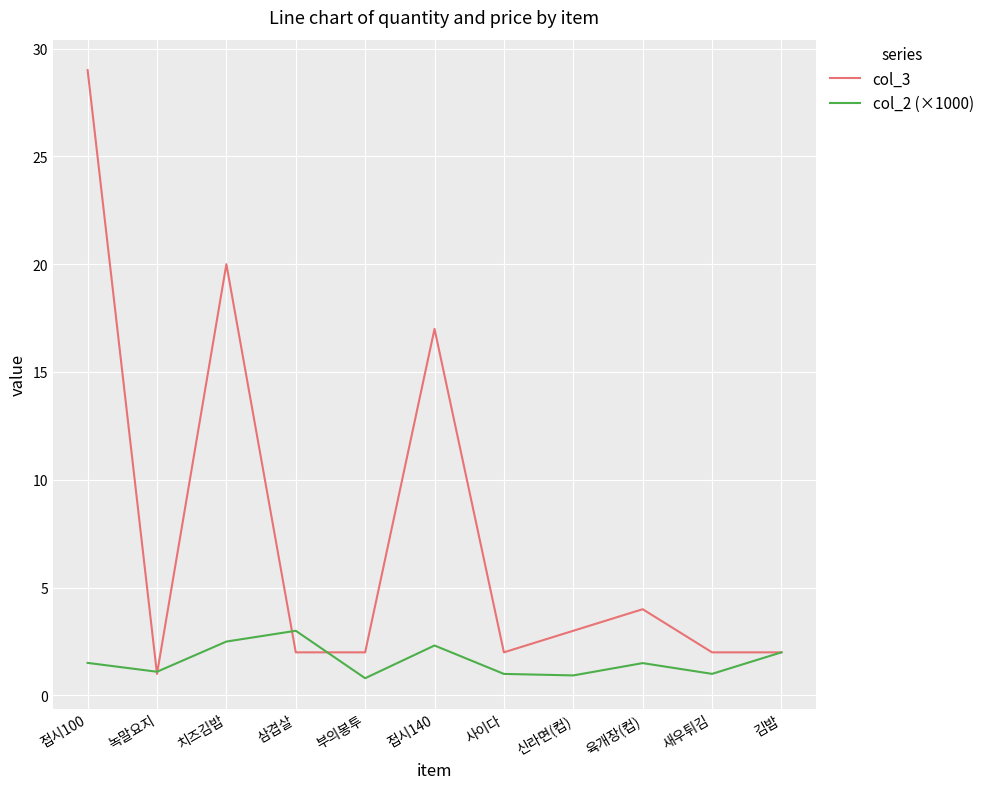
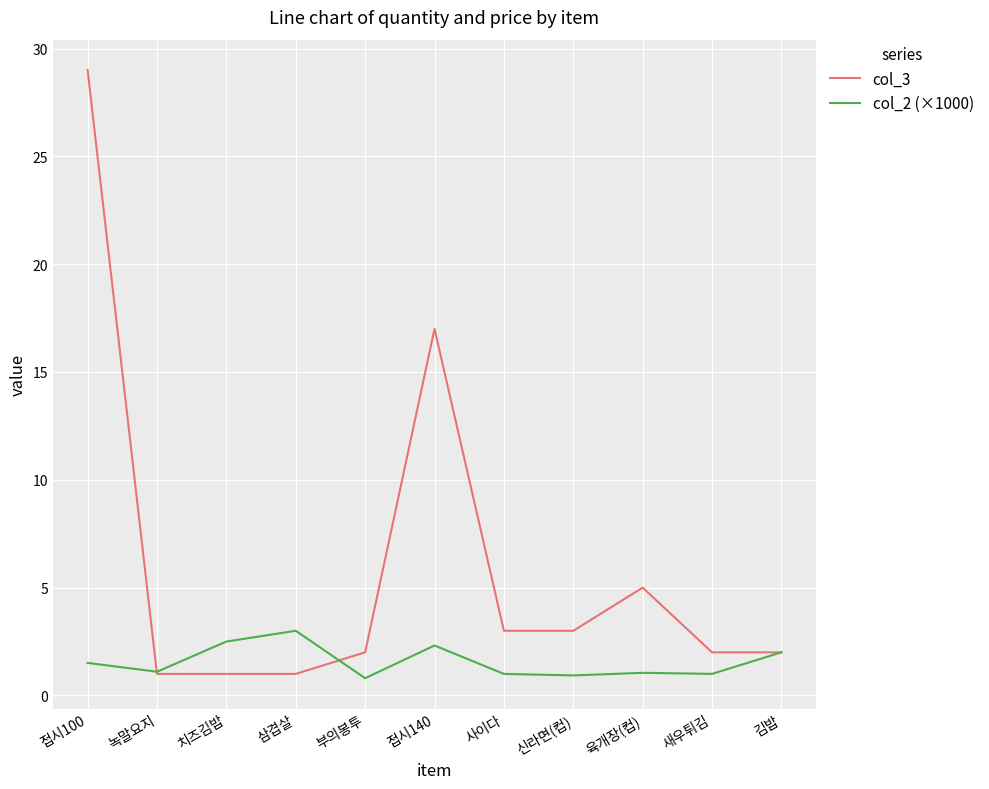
col_3, 치즈김밥: 20 -> 1
col_3, 삼겹살: 2 -> 1
col_3, 사이다: 2 -> 3
col_3, 육개장(컵): 4 -> 5
col_2 (×1000), 육개장(컵): 1.5 -> 1.1
